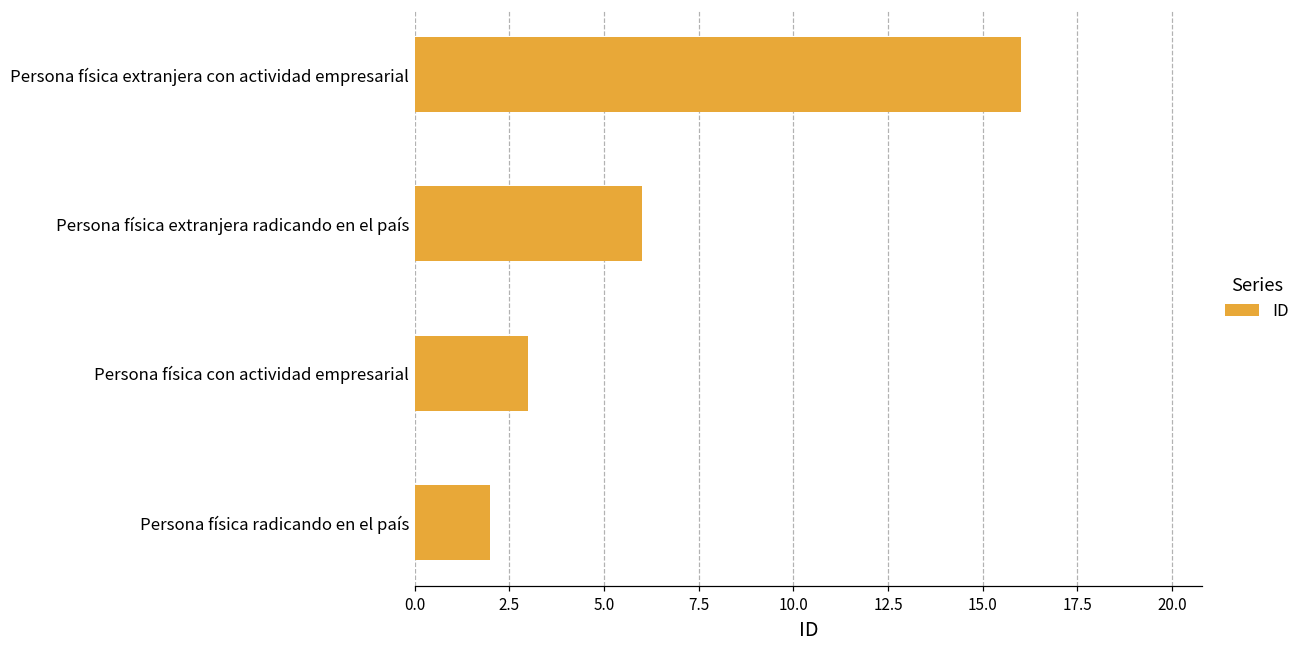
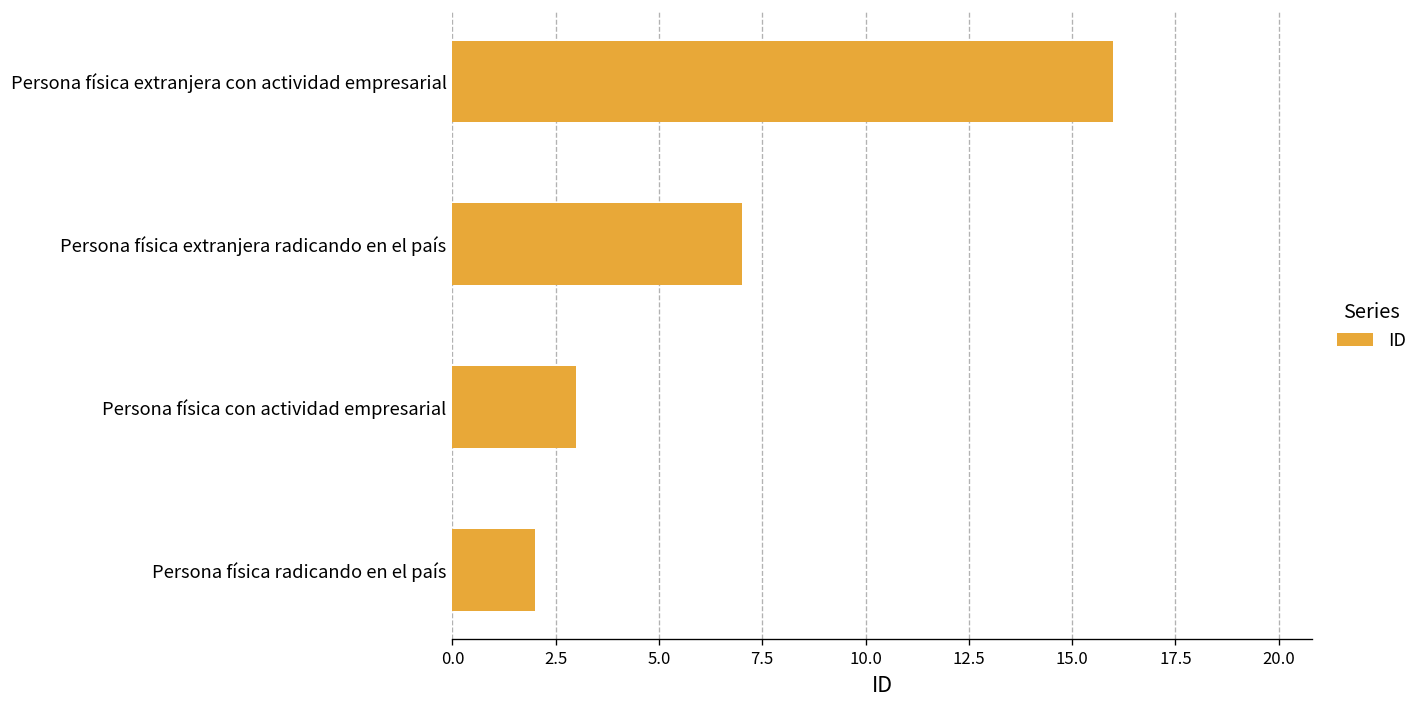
Persona física extranjera radicando en el país: 6 -> 7
